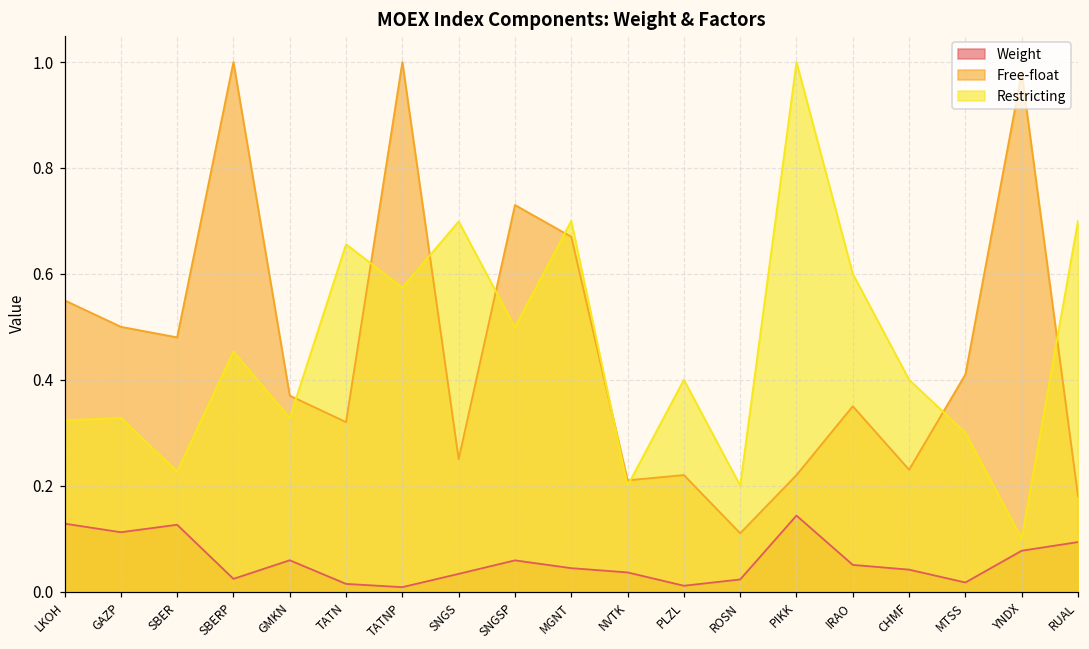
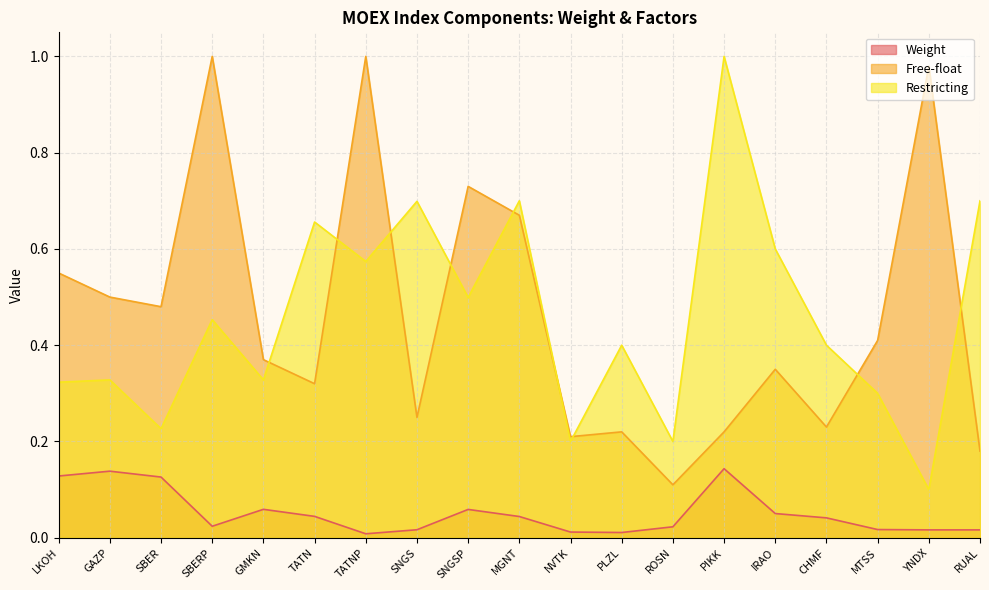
Weight, GAZP: 0.11 -> 0.14
Weight, TATN: 0.01 -> 0.04
Weight, SNGS: 0.03 -> 0.02
Weight, NVTK: 0.04 -> 0.01
Weight, YNDX: 0.08 -> 0.02
Weight, RUAL: 0.09 -> 0.02
